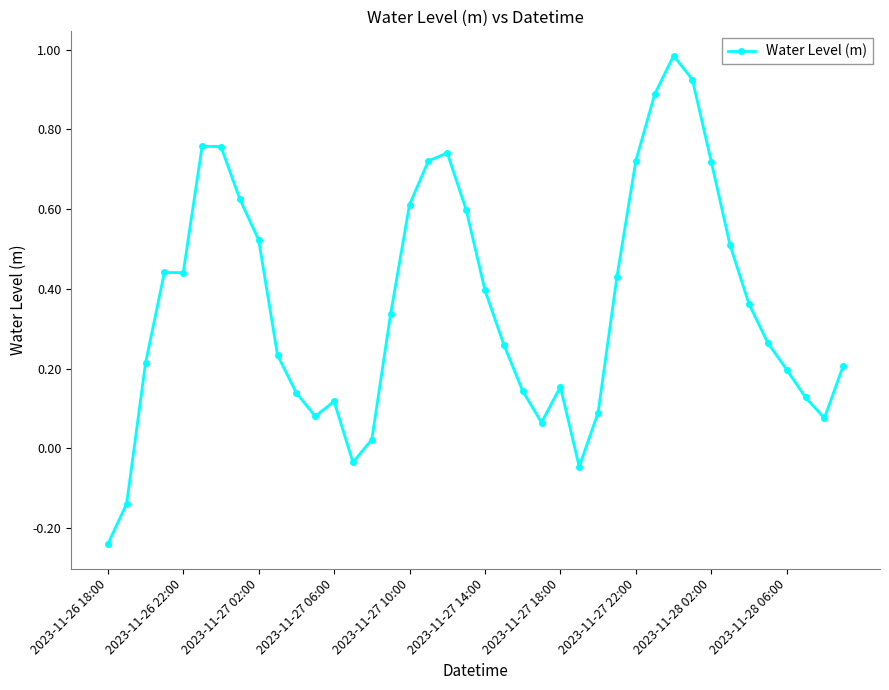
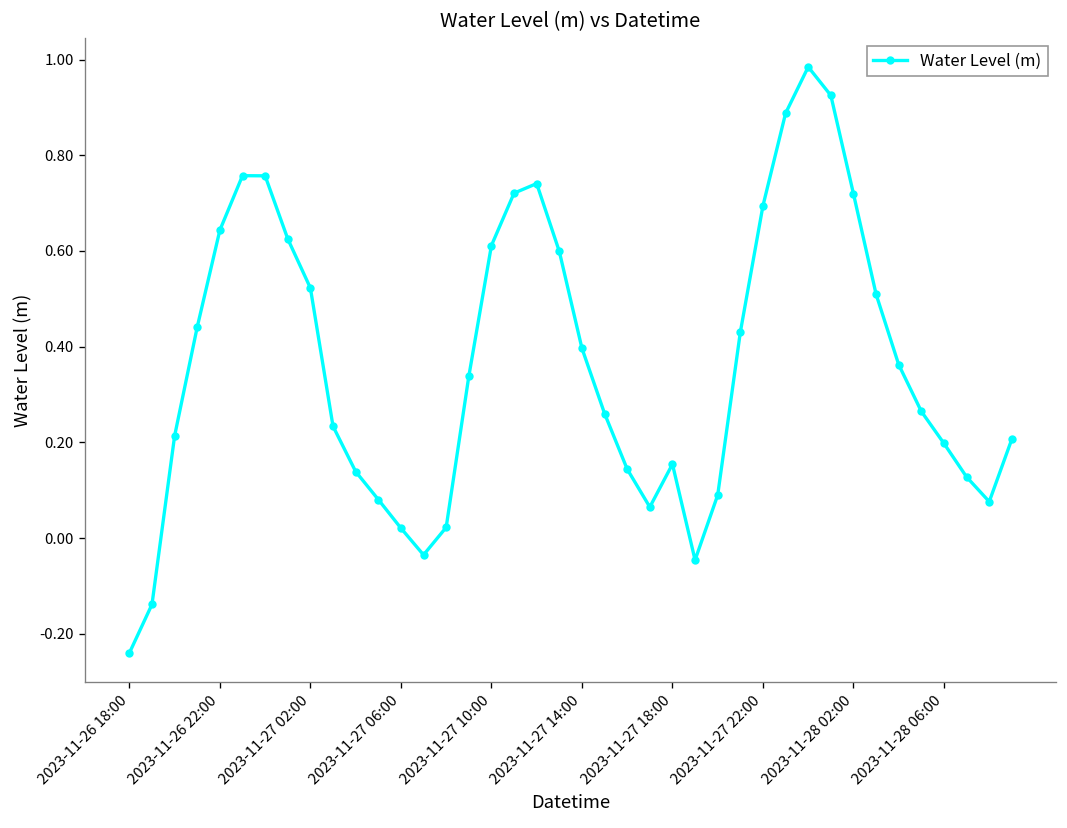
2023-11-26 22:00: 0.44 -> 0.64
2023-11-27 06:00: 0.12 -> 0.02
2023-11-27 22:00: 0.72 -> 0.69
